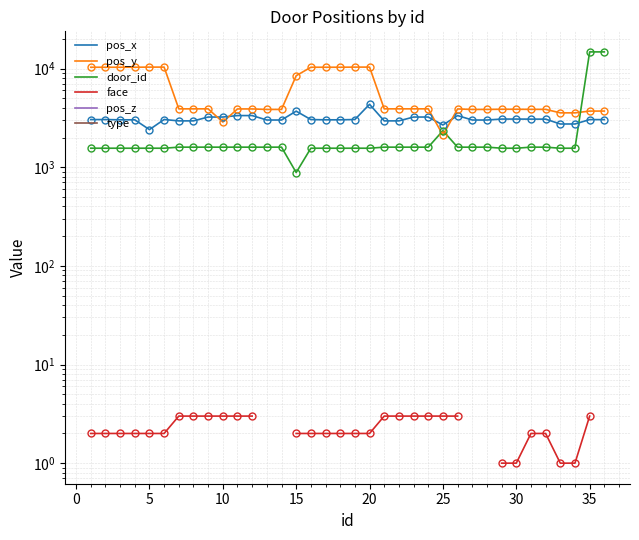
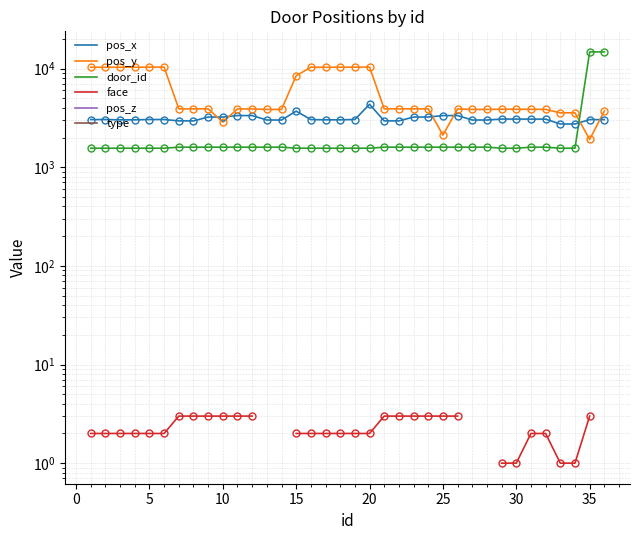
pos_x, 5: 2400 -> 3000
door_id, 15: 900 -> 1600
pos_x, 25: 2700 -> 3300
door_id, 25: 2300 -> 1600
pos_y, 35: 3700 -> 1900
